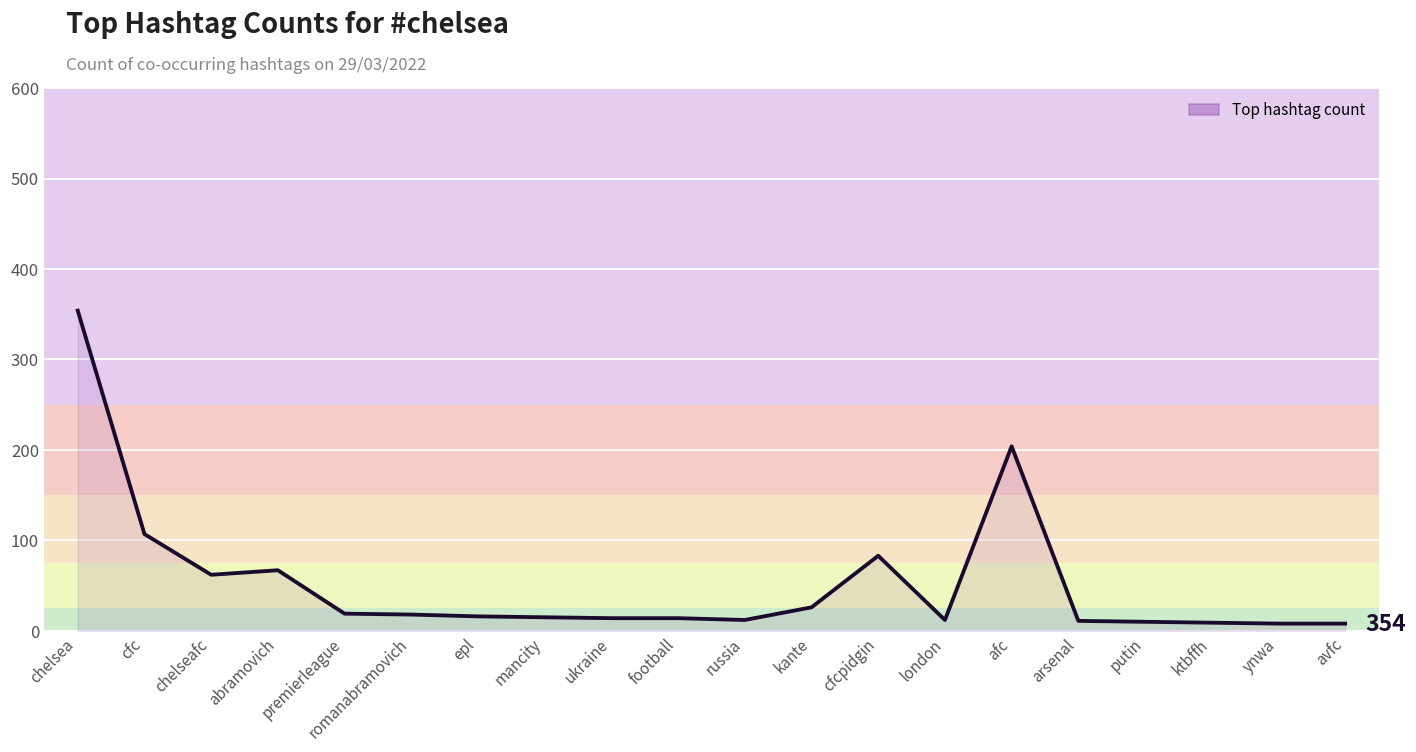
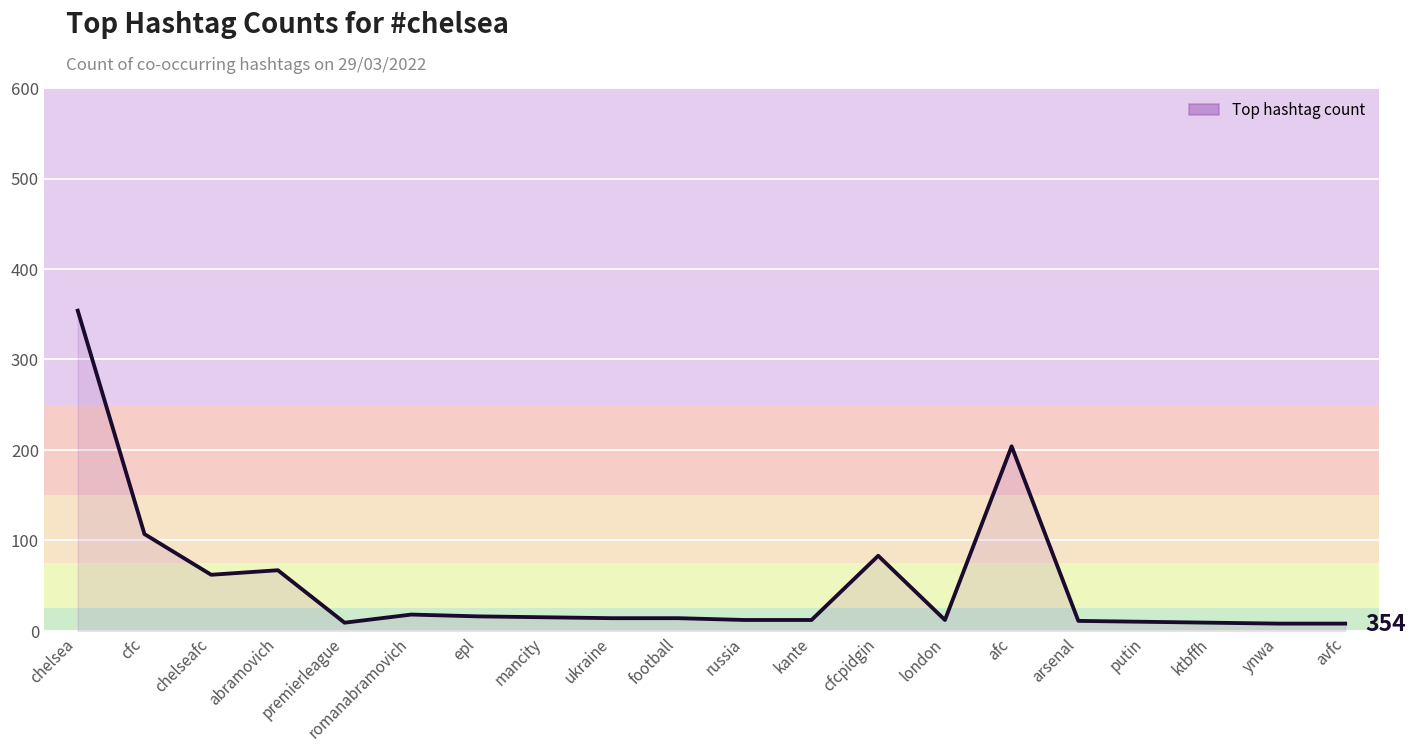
premierleague: 20 -> 10
kante: 30 -> 10
